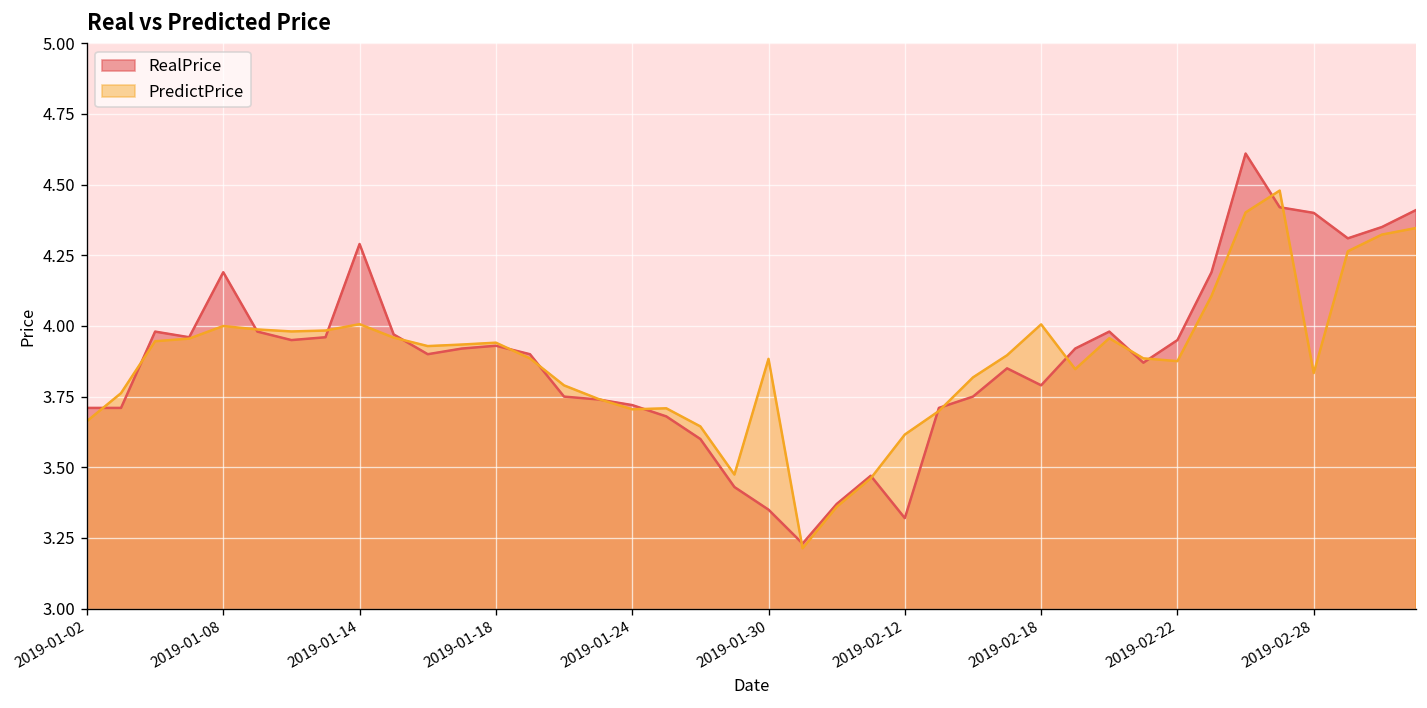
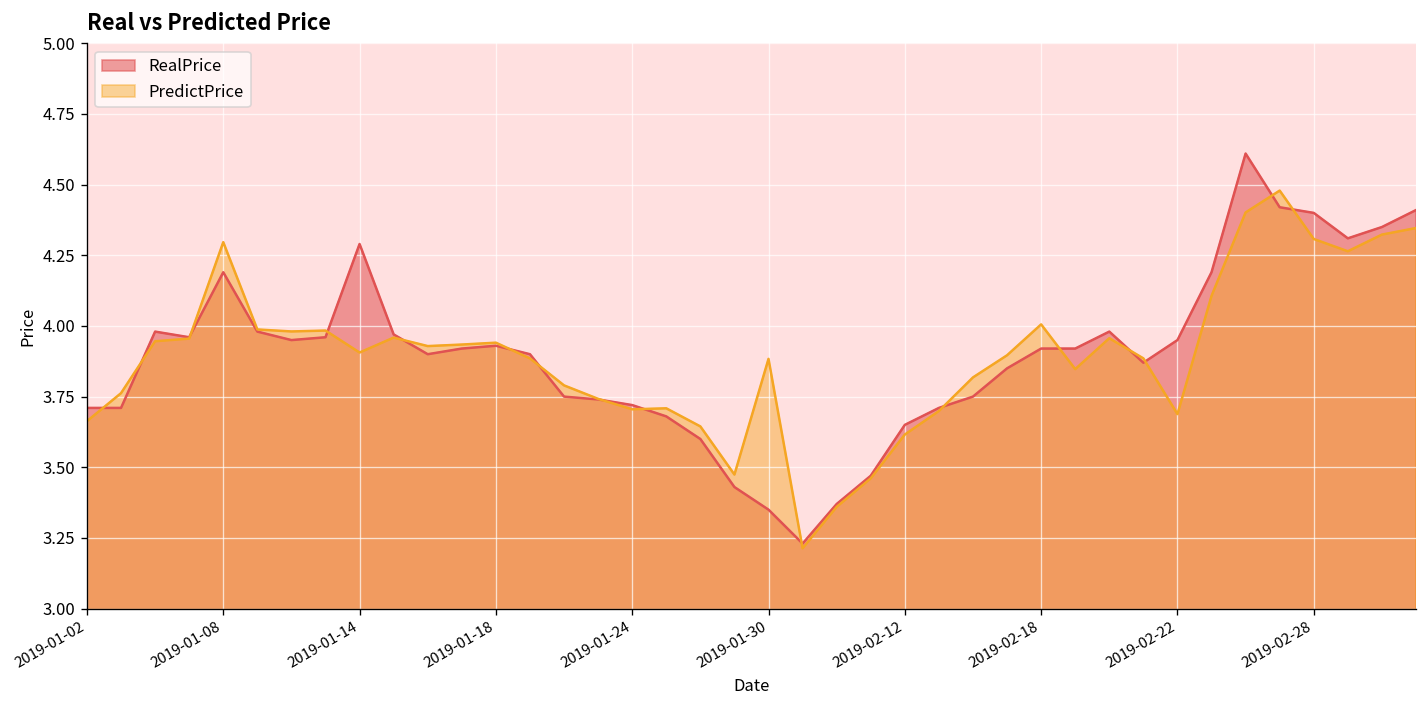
PredictPrice, 2019-01-08: 4.00 -> 4.30
PredictPrice, 2019-01-14: 4.01 -> 3.91
RealPrice, 2019-02-12: 3.32 -> 3.65
RealPrice, 2019-02-18: 3.79 -> 3.92
PredictPrice, 2019-02-22: 3.88 -> 3.69
PredictPrice, 2019-02-28: 3.83 -> 4.31
